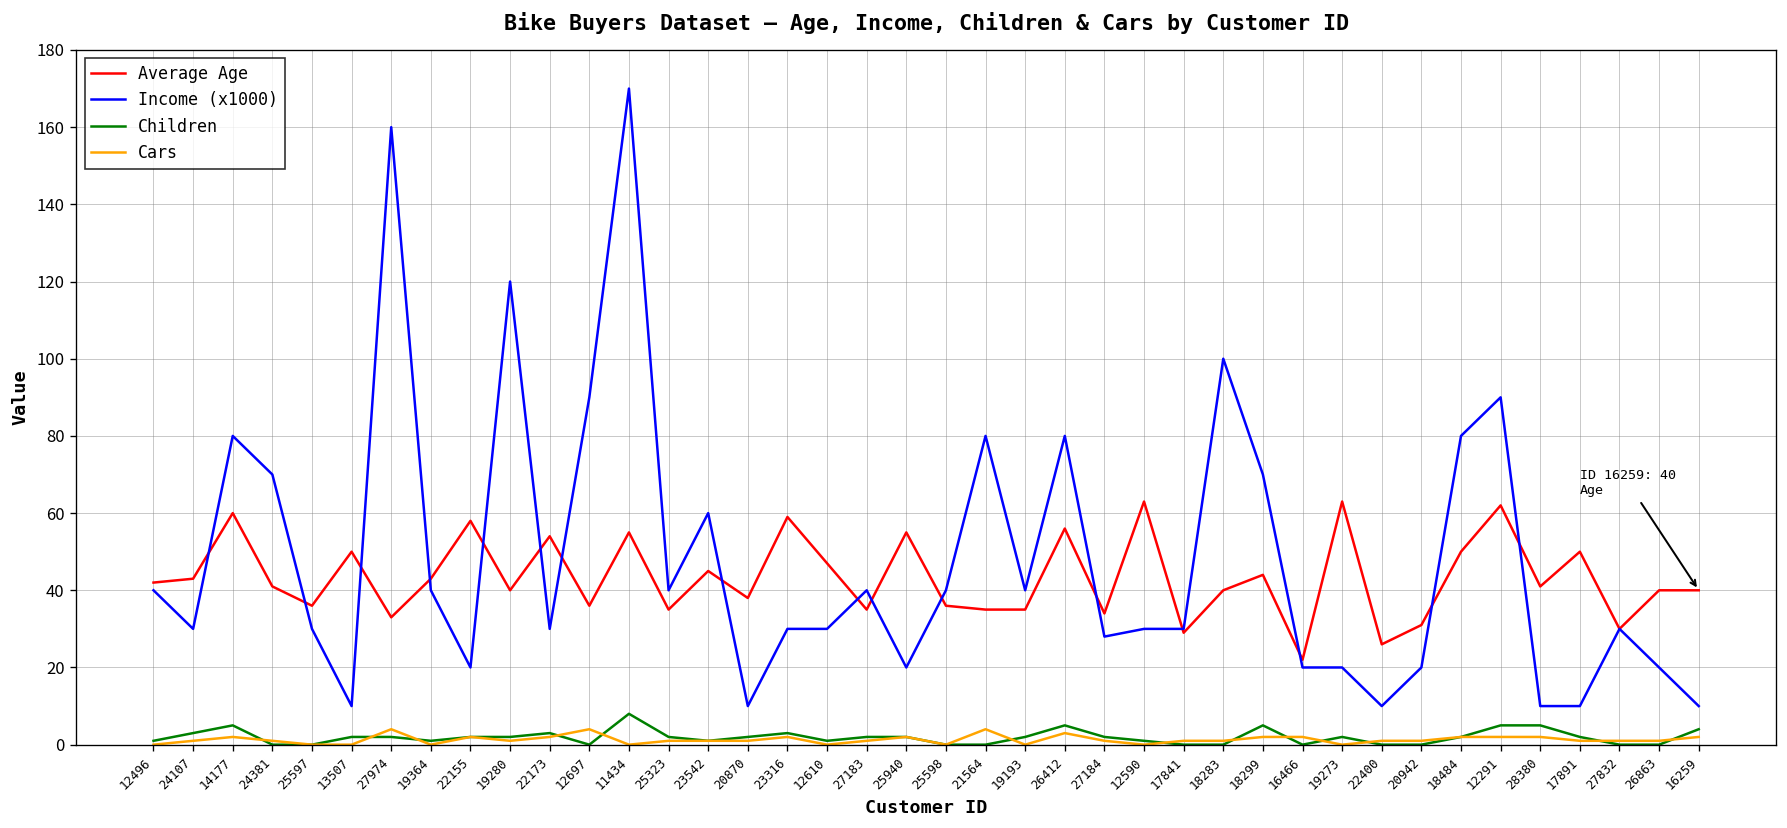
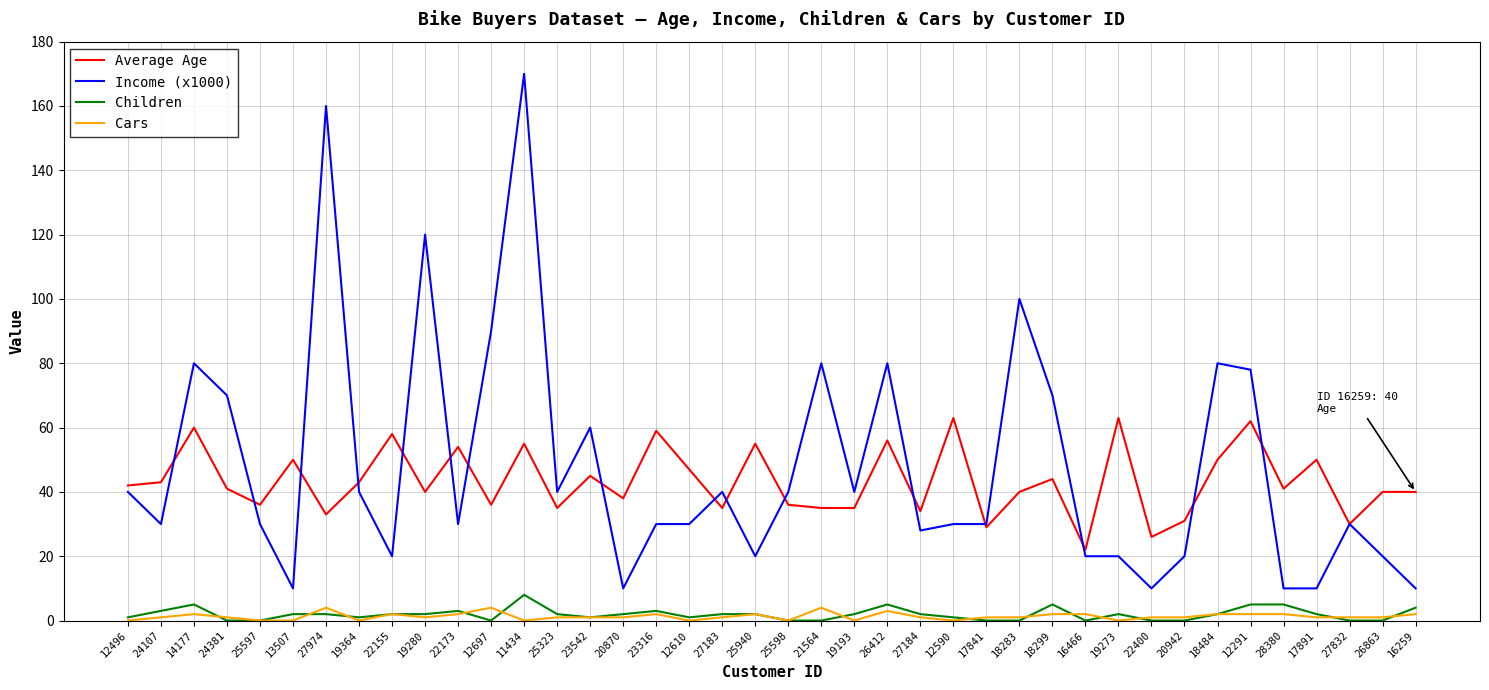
Income (x1000), 12291: 90 -> 78
